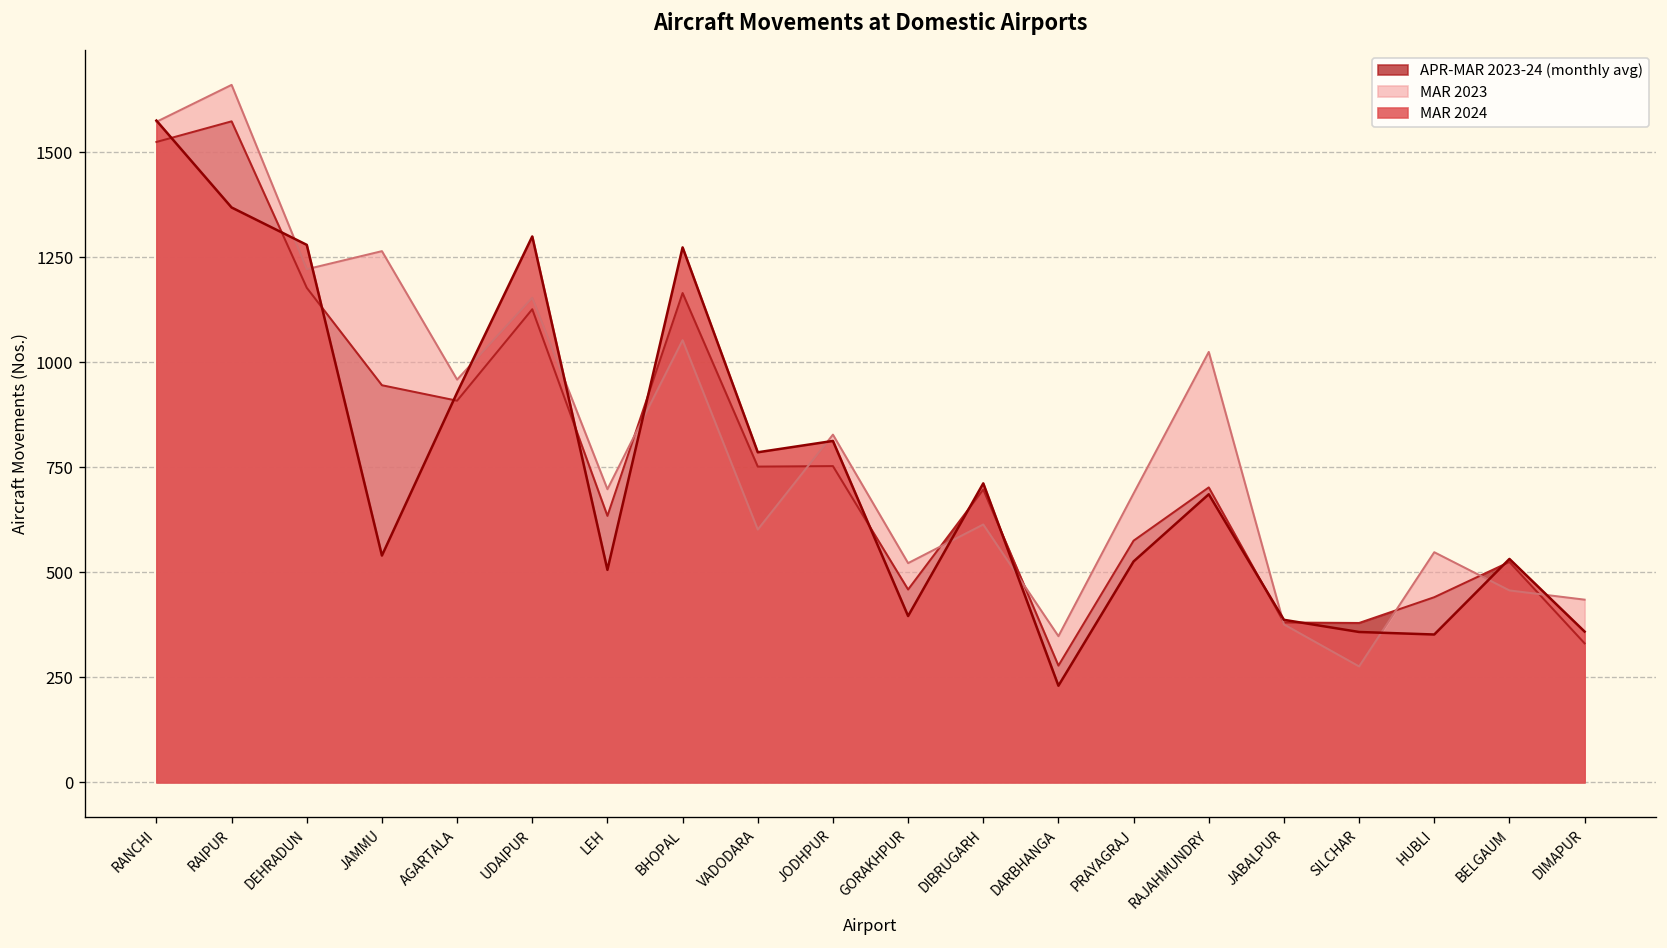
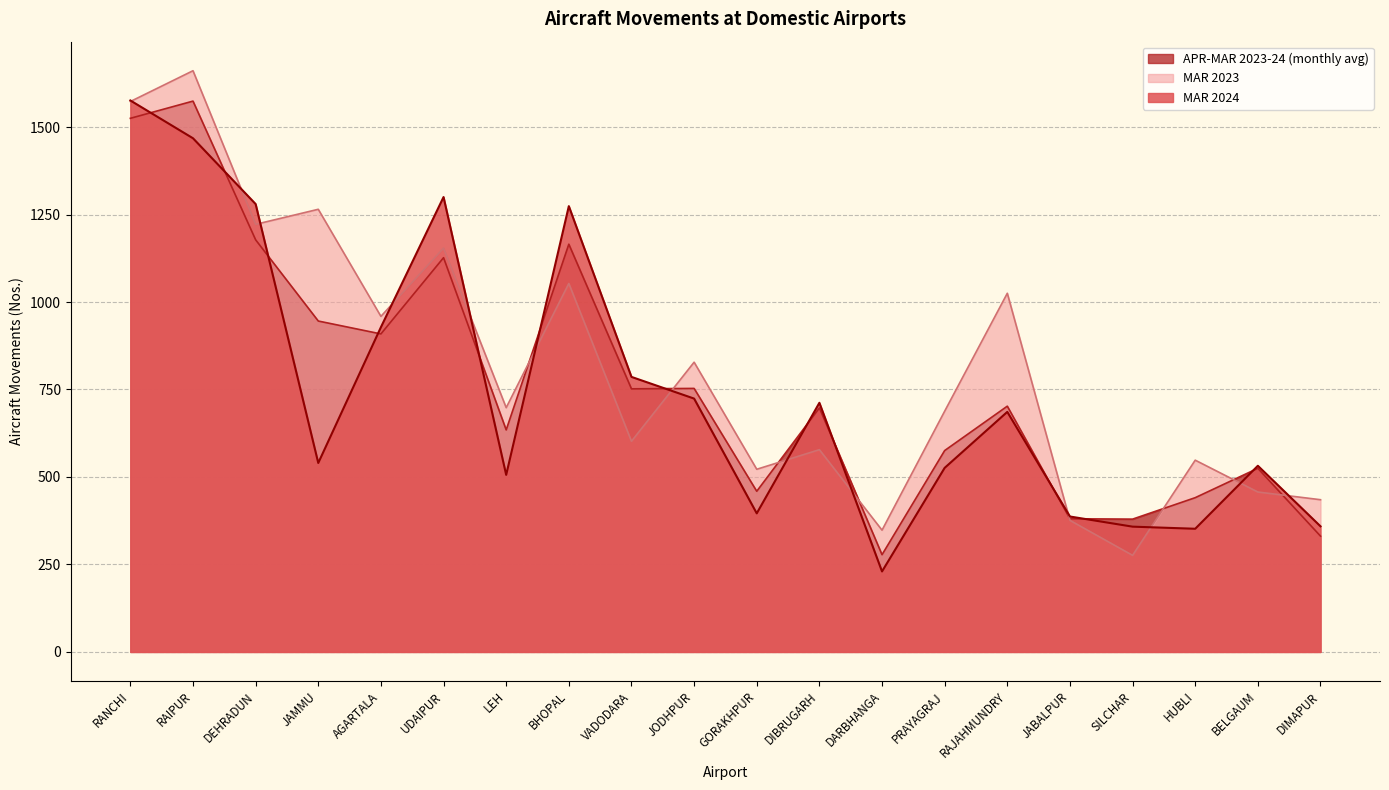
MAR 2024, RAIPUR: 1370 -> 1470
MAR 2024, JODHPUR: 810 -> 720
MAR 2023, DIBRUGARH: 610 -> 580
